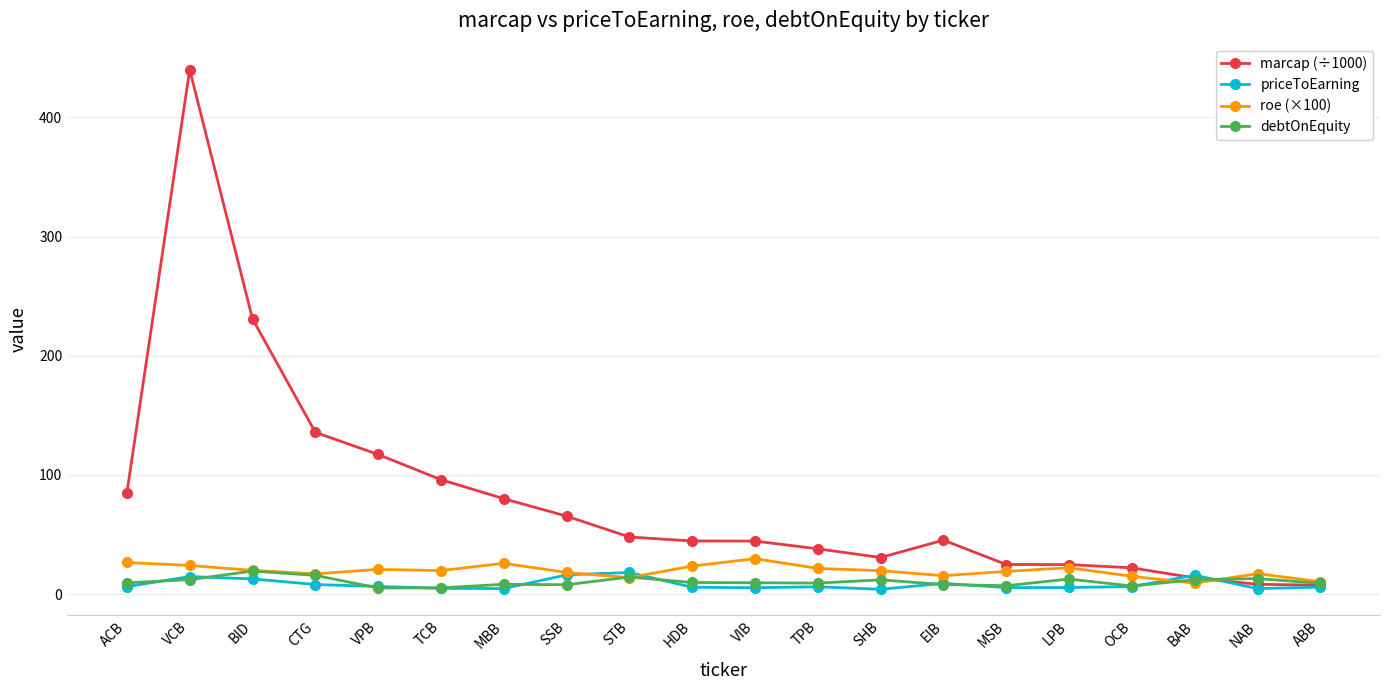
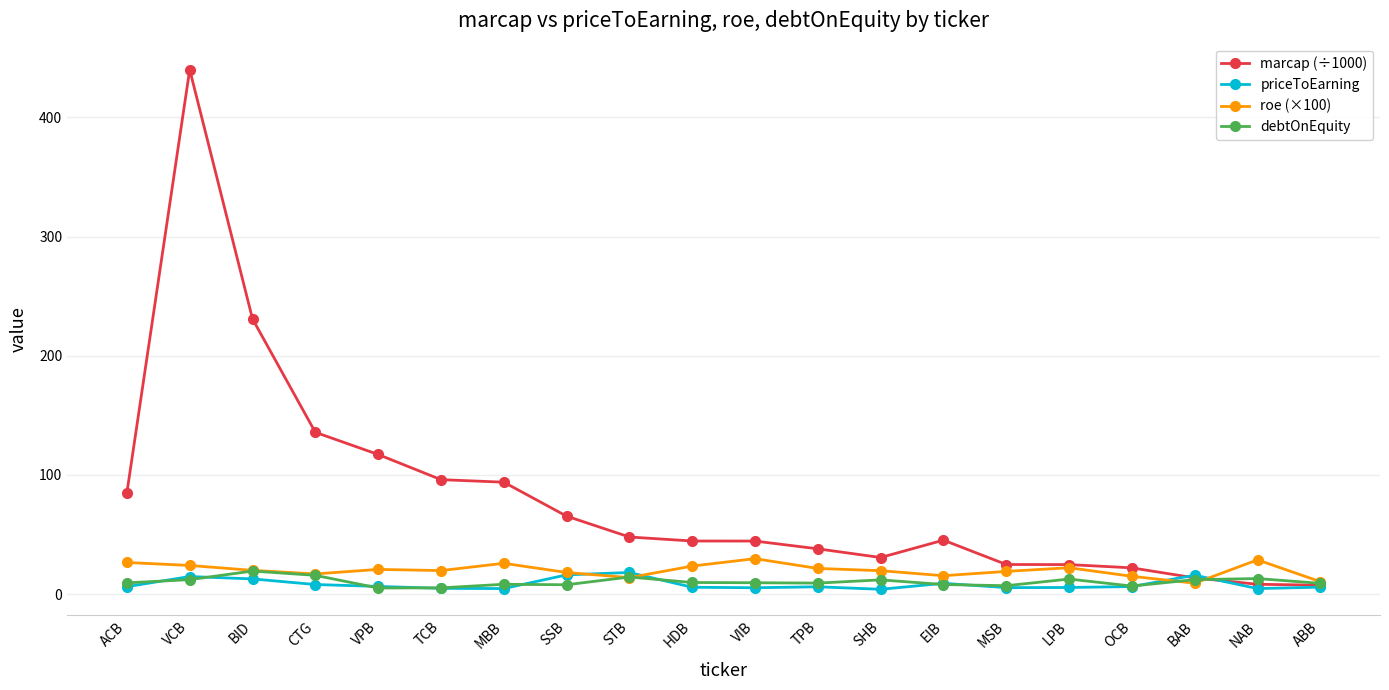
marcap (÷1000), MBB: 80 -> 94
roe (×100), NAB: 17 -> 29
